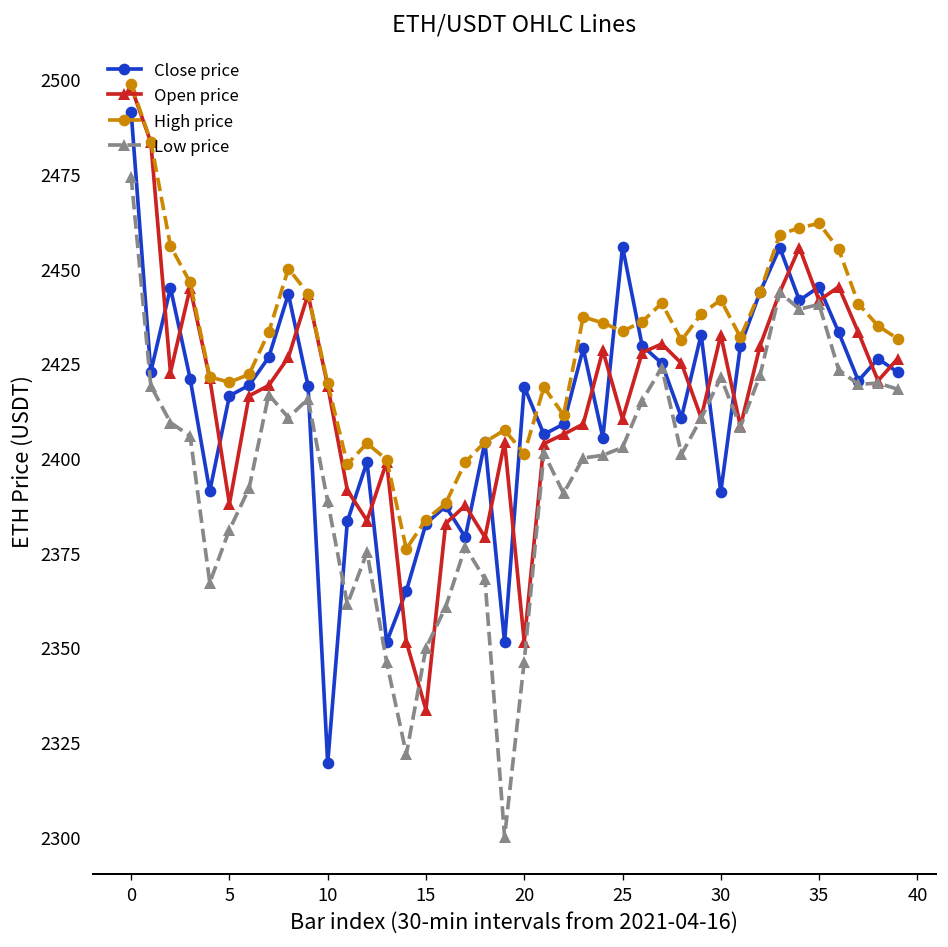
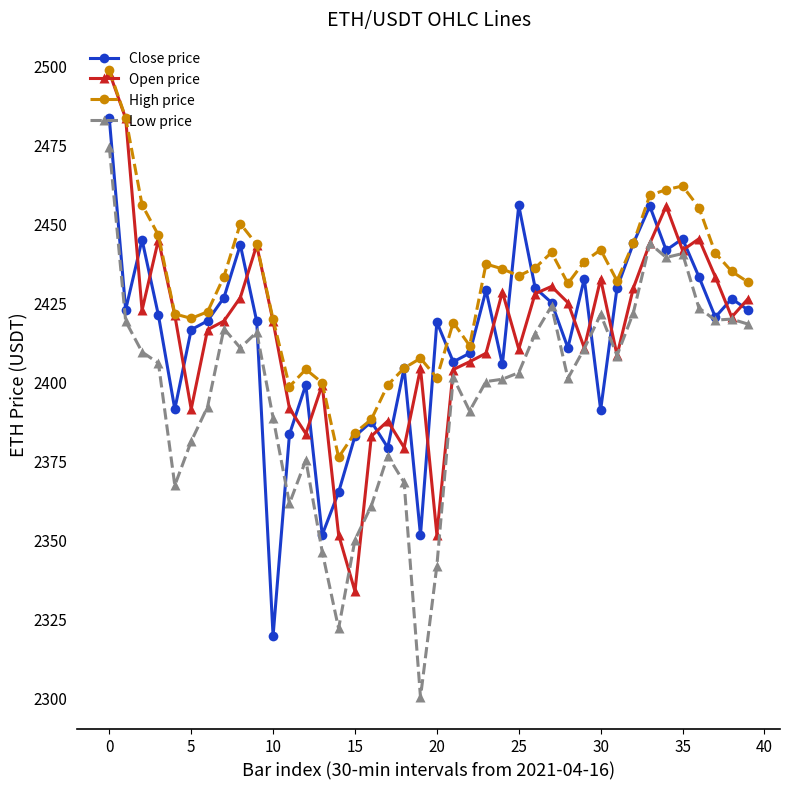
Close price, 0: 2491 -> 2483
Open price, 5: 2388 -> 2391
Low price, 20: 2346 -> 2342
